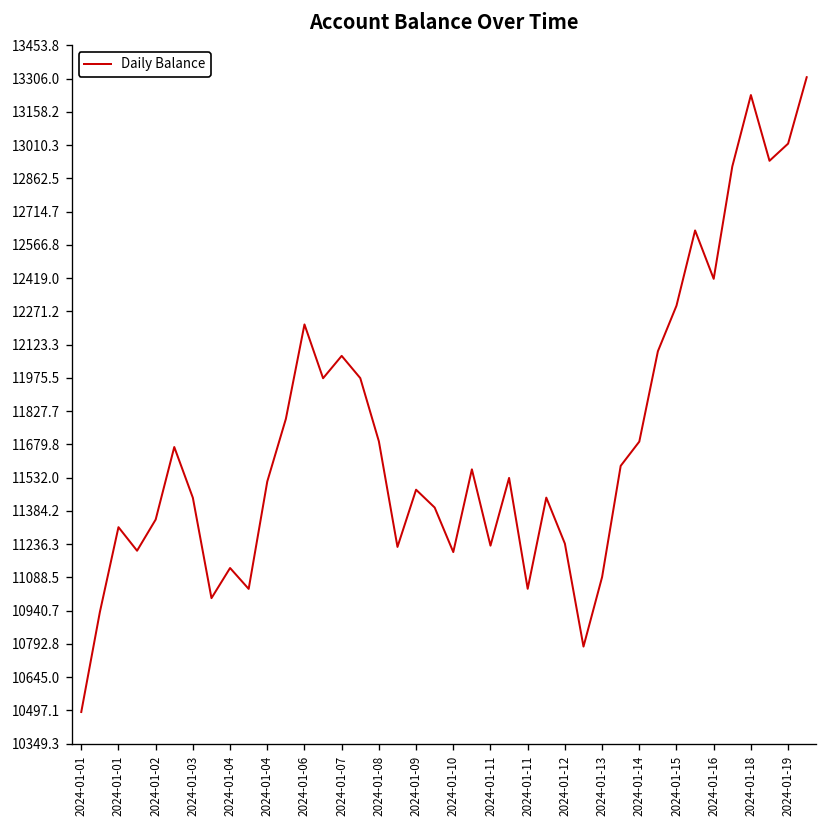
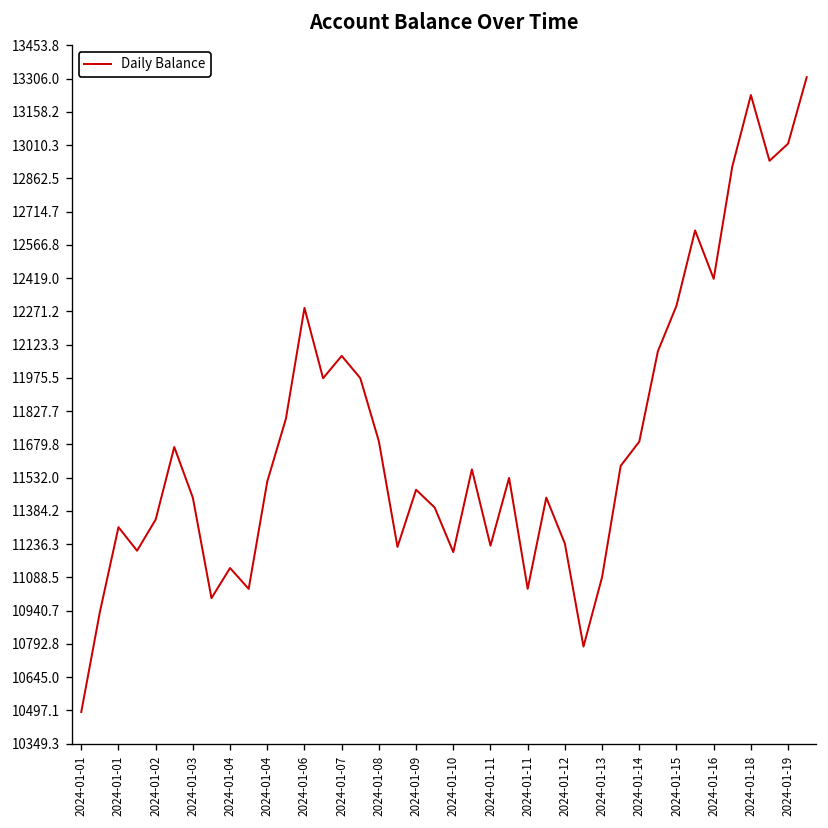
2024-01-06: 12210 -> 12290
